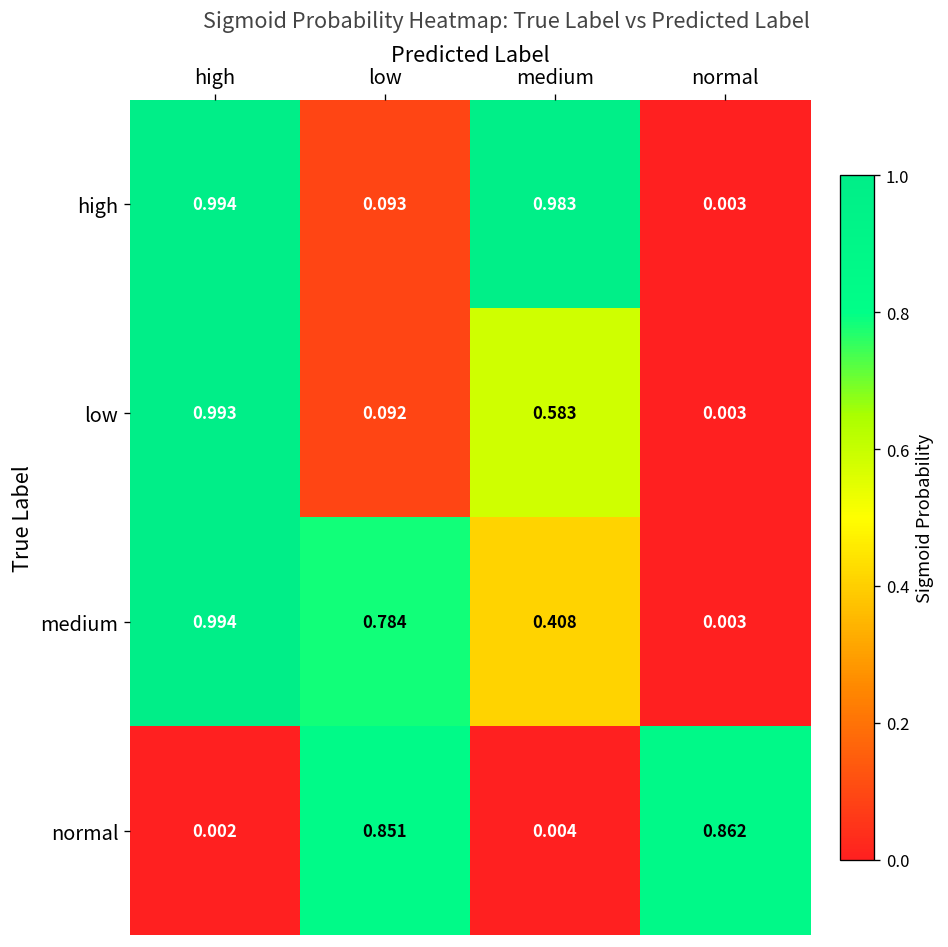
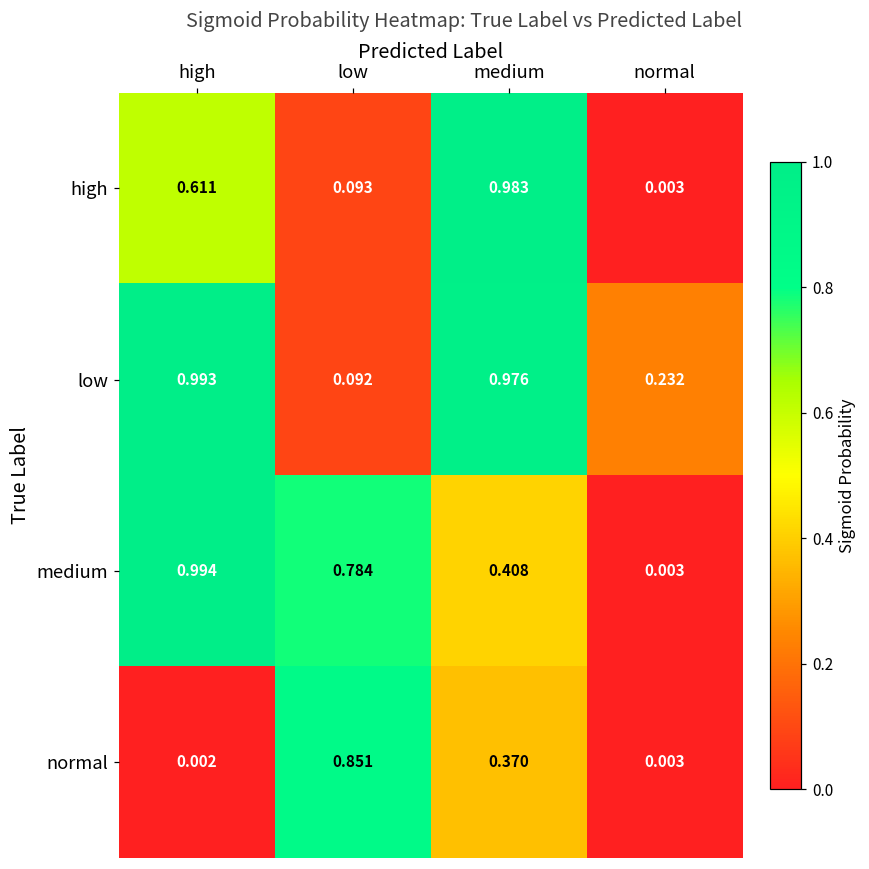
high, high: 0.994 -> 0.611
low, medium: 0.583 -> 0.976
low, normal: 0.003 -> 0.232
normal, medium: 0.004 -> 0.370
normal, normal: 0.862 -> 0.003
